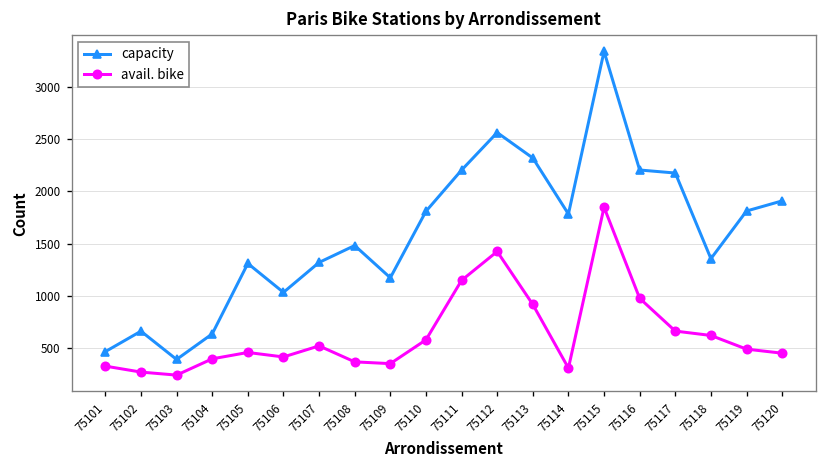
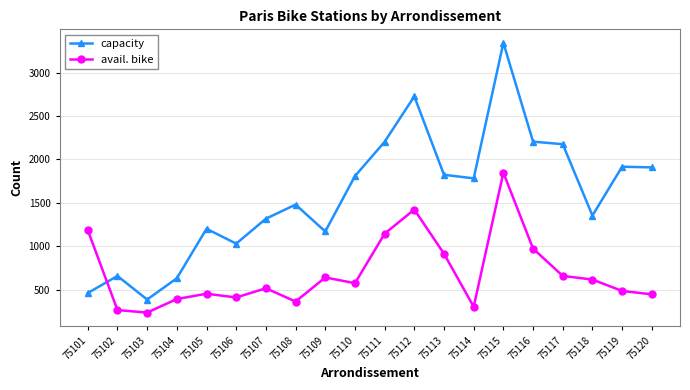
avail. bike, 75101: 300 -> 1200
capacity, 75105: 1300 -> 1200
avail. bike, 75109: 300 -> 600
capacity, 75112: 2600 -> 2700
capacity, 75113: 2300 -> 1800
capacity, 75119: 1800 -> 1900
